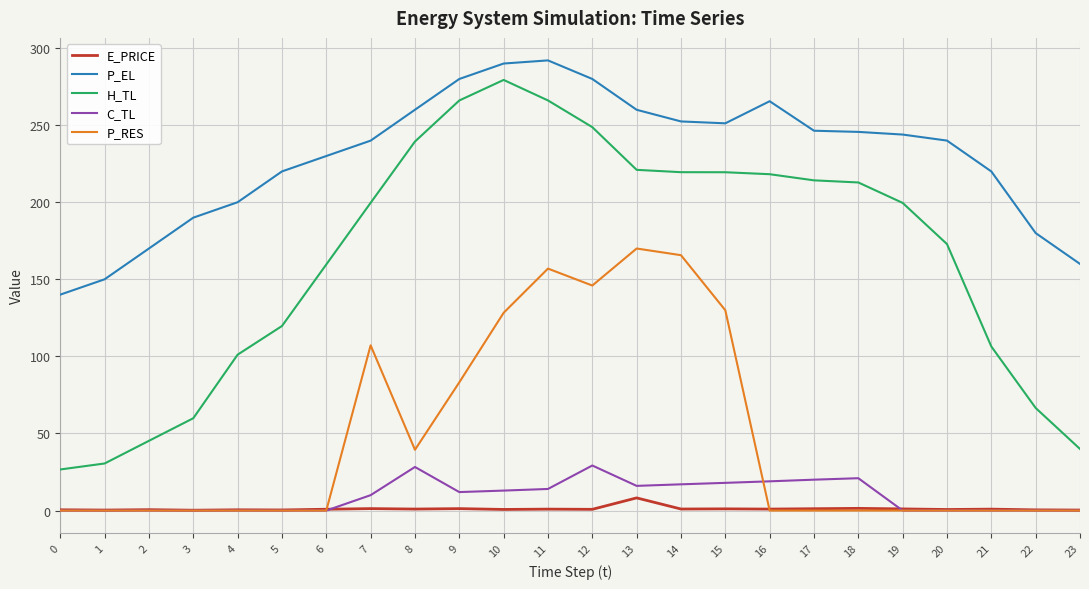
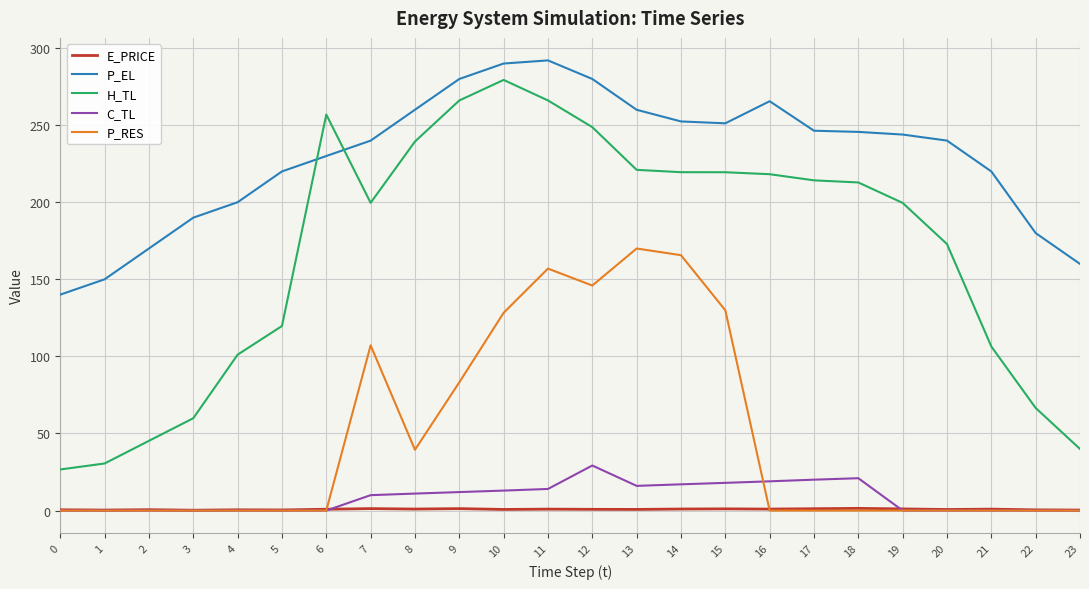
H_TL, 6: 160 -> 257
C_TL, 8: 28 -> 11
E_PRICE, 13: 8 -> 1
